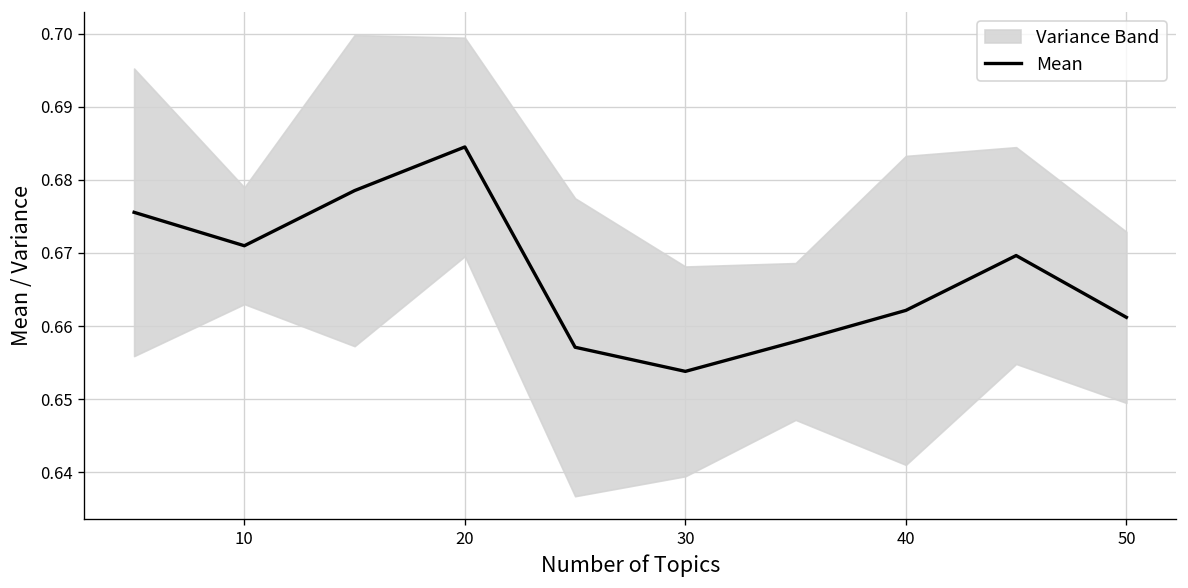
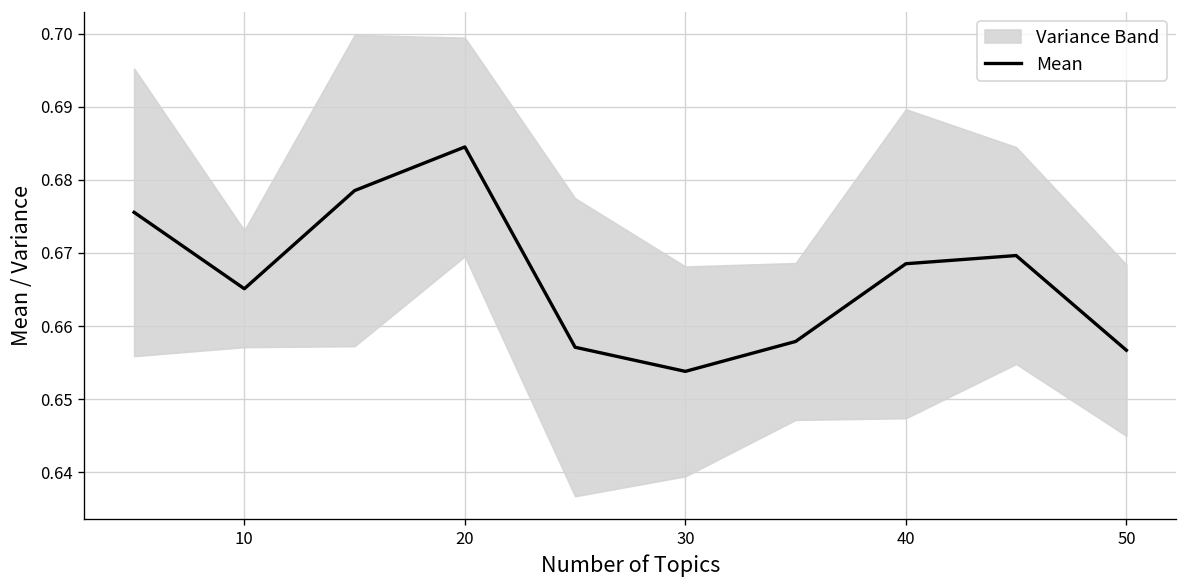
Mean, 10: 0.671 -> 0.665
Mean, 40: 0.662 -> 0.669
Mean, 50: 0.661 -> 0.657
